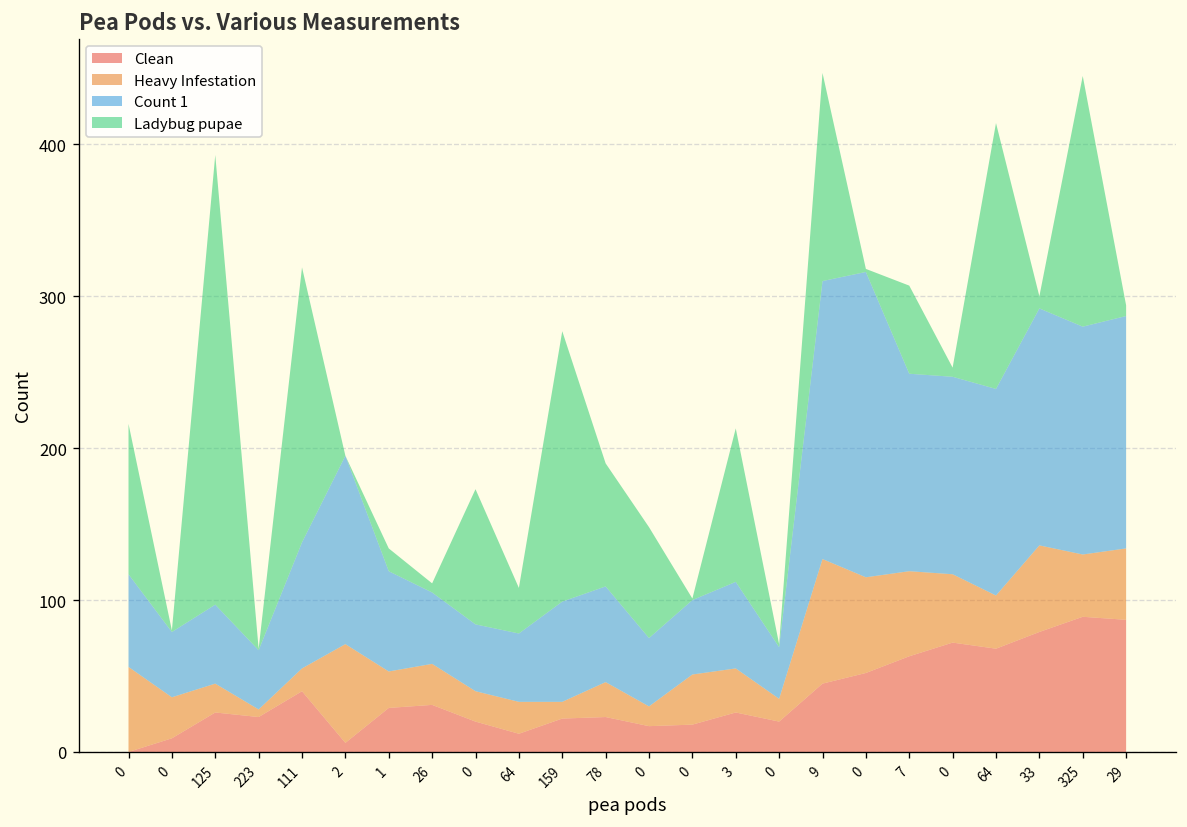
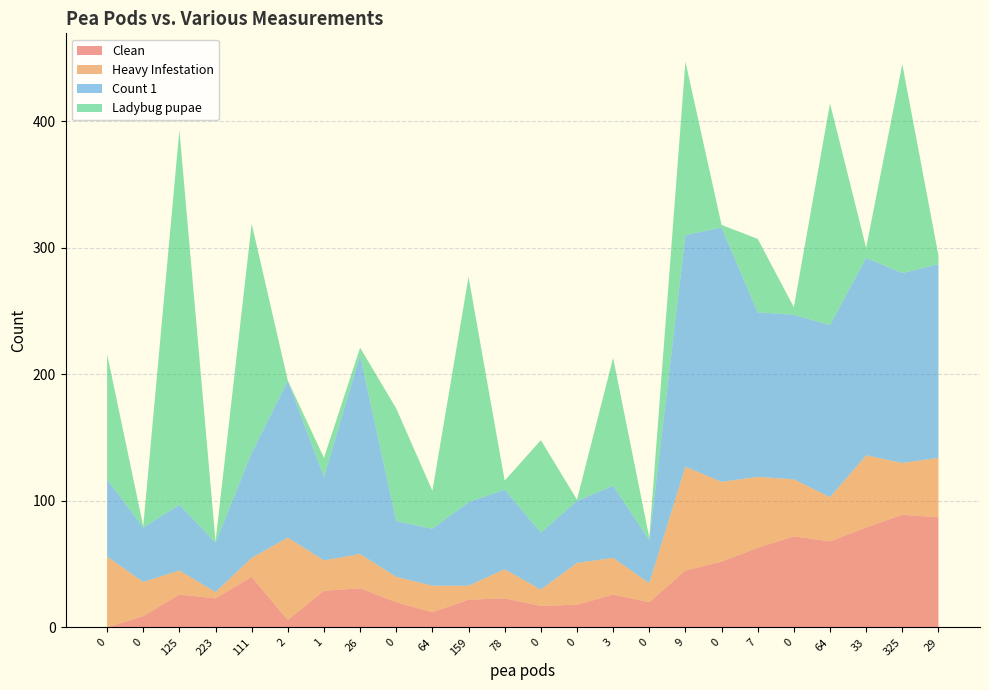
Count 1, 26: 47 -> 157
Ladybug pupae, 78: 81 -> 7
